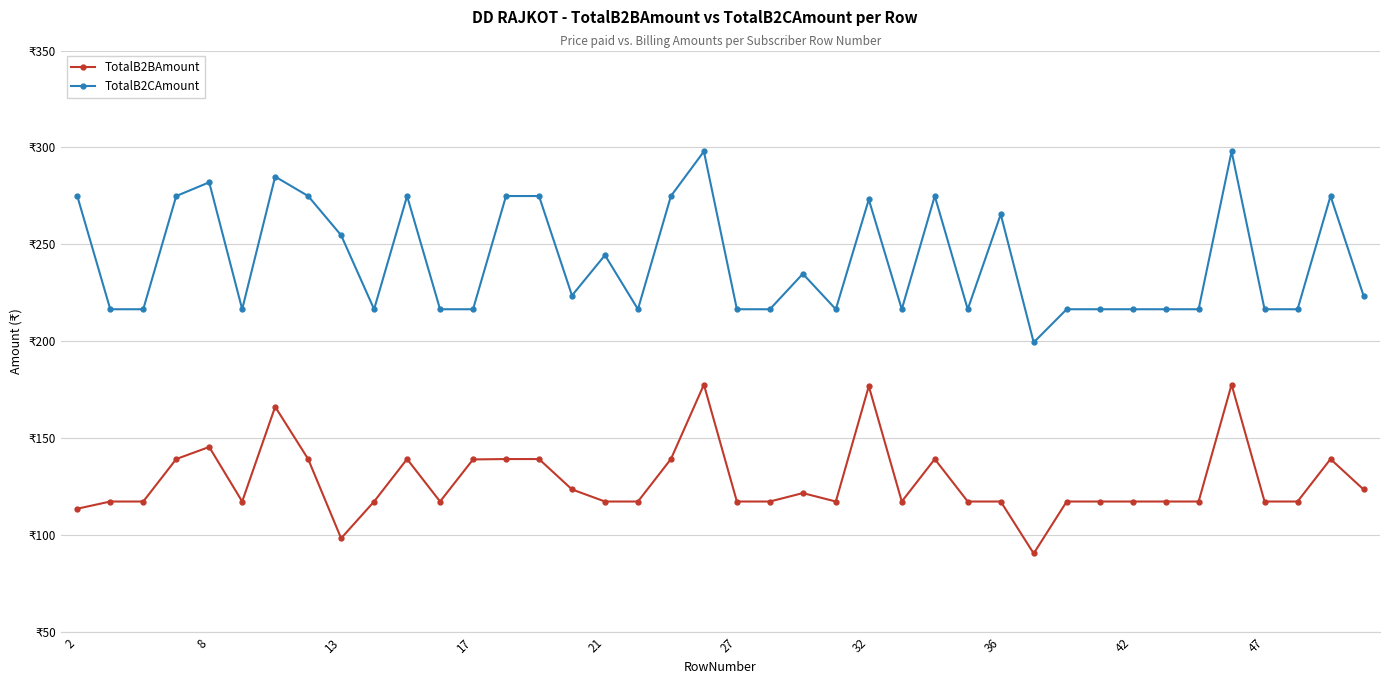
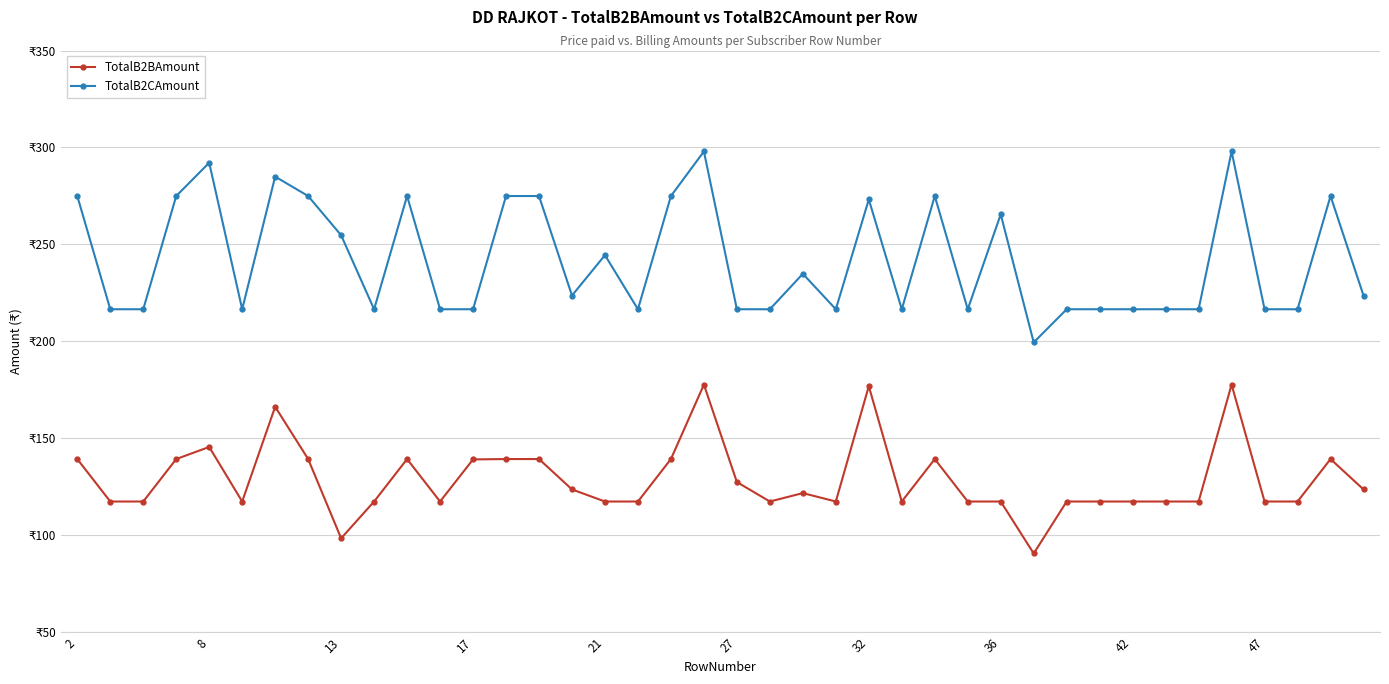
TotalB2BAmount, 2: ₹114 -> ₹139
TotalB2CAmount, 8: ₹282 -> ₹292
TotalB2BAmount, 27: ₹117 -> ₹127
